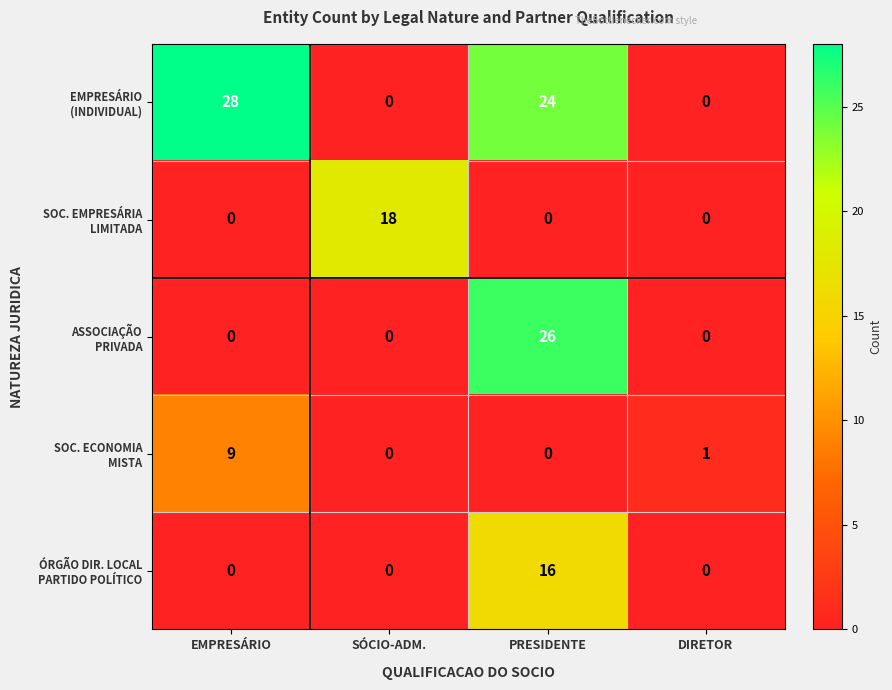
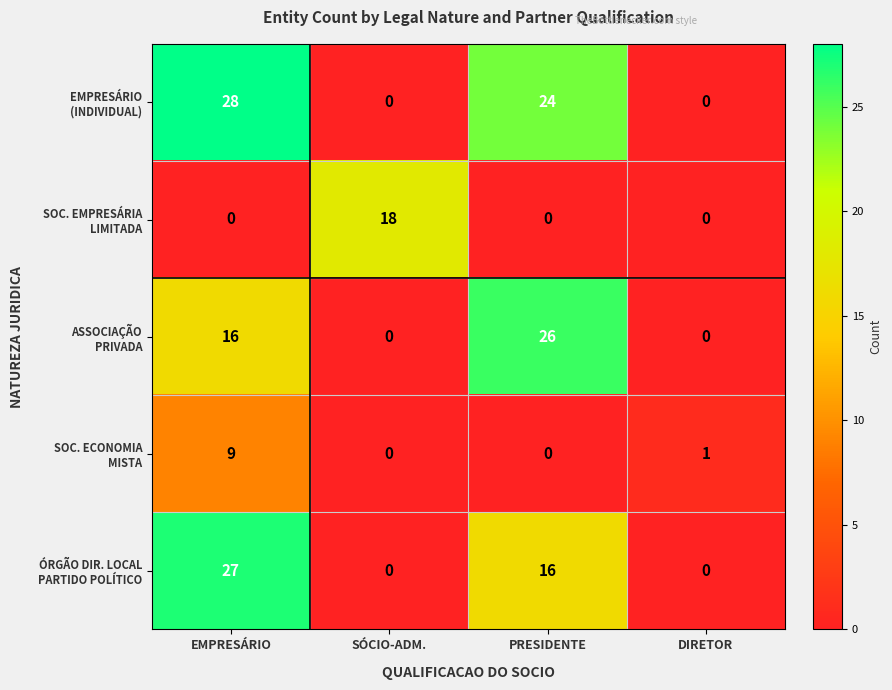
ASSOCIAÇÃO PRIVADA, EMPRESÁRIO: 0 -> 16
ÓRGÃO DIR. LOCAL PARTIDO POLÍTICO, EMPRESÁRIO: 0 -> 27
